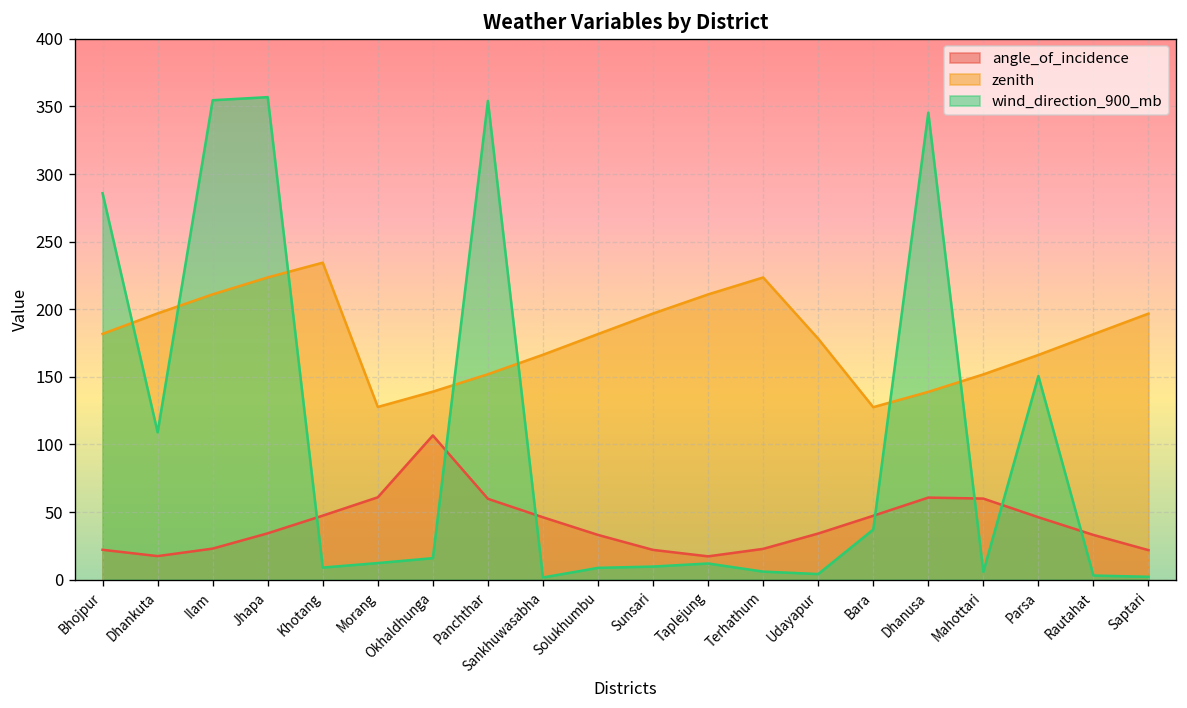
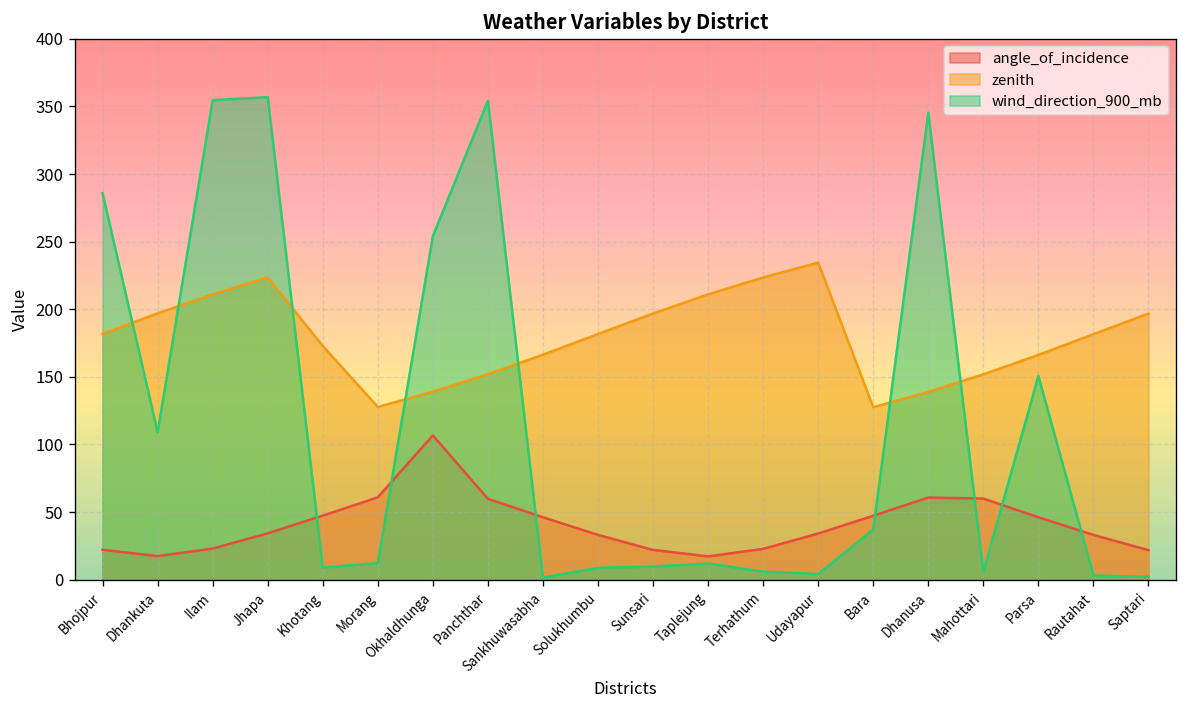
zenith, Khotang: 234 -> 173
wind_direction_900_mb, Okhaldhunga: 16 -> 254
zenith, Udayapur: 178 -> 234
